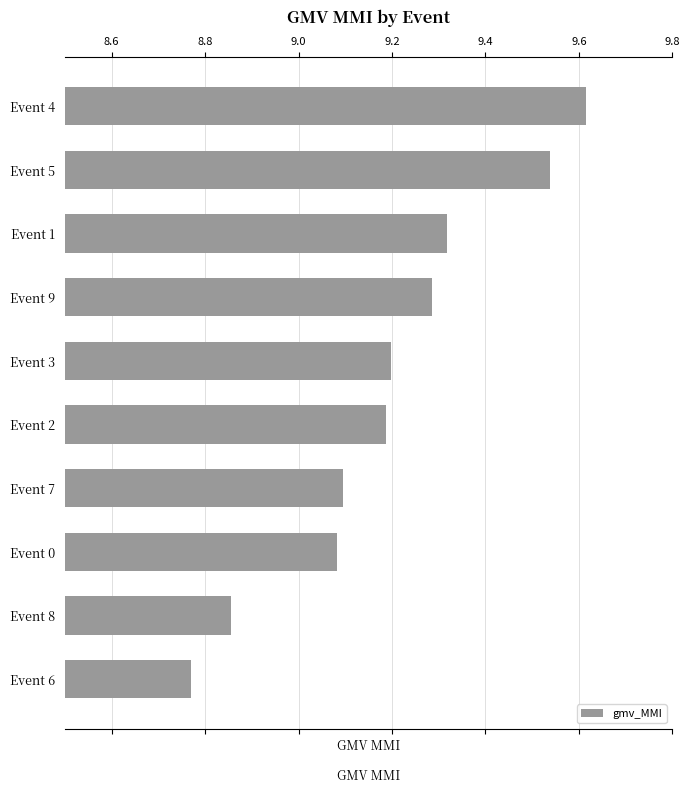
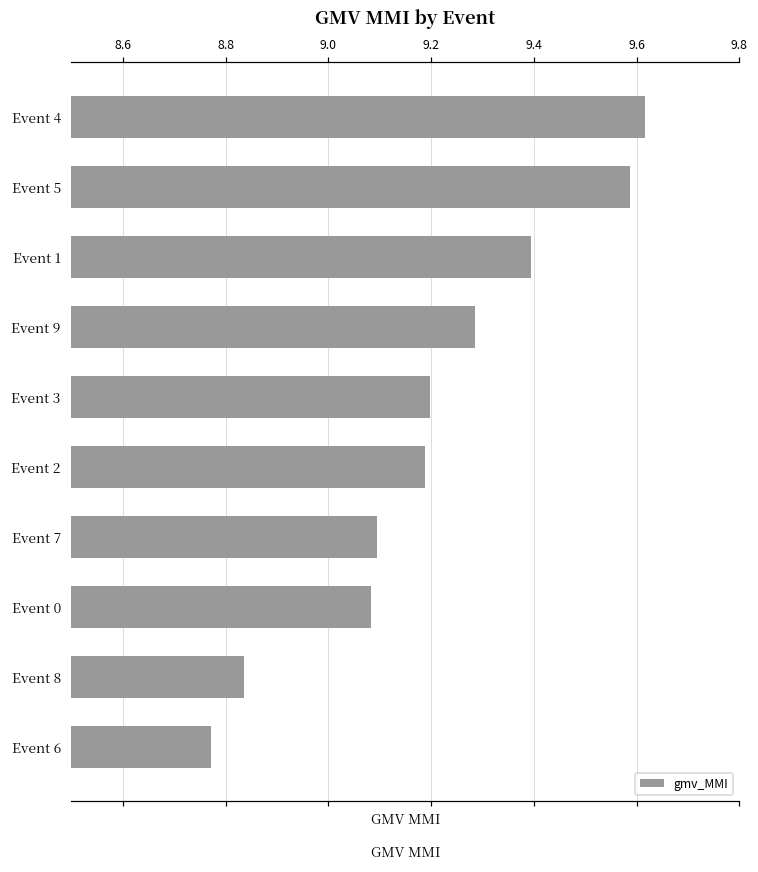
Event 5: 9.54 -> 9.59
Event 1: 9.32 -> 9.40
Event 8: 8.85 -> 8.83
